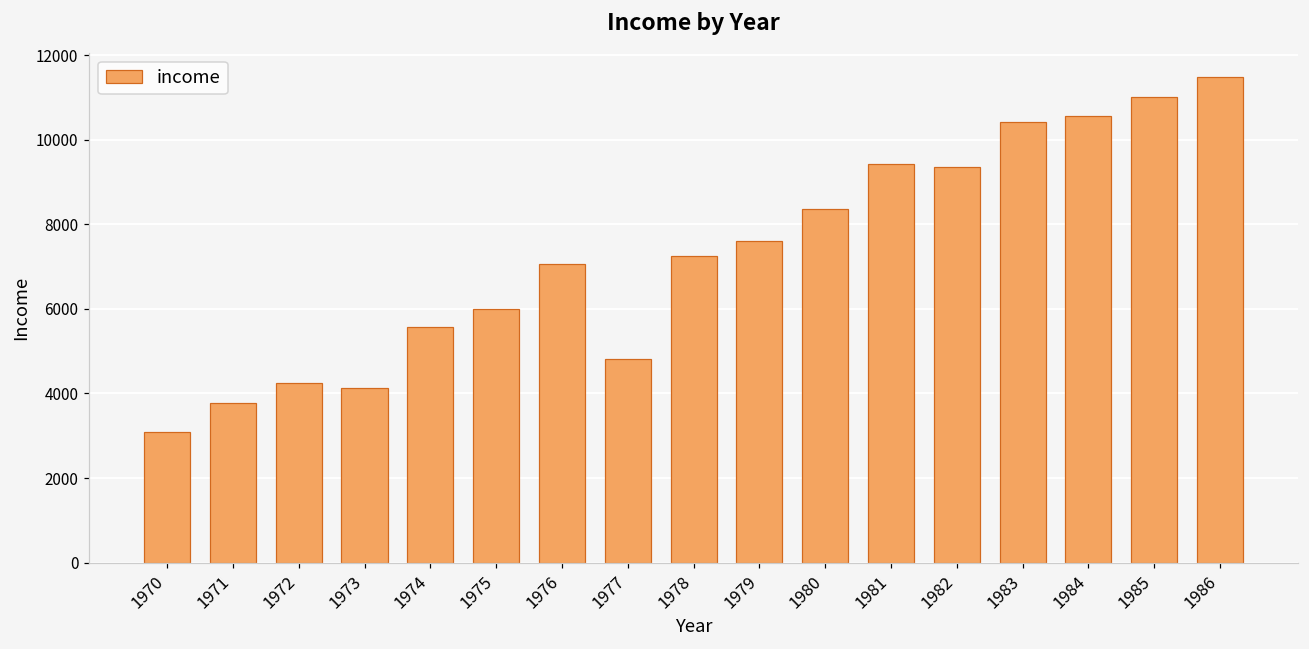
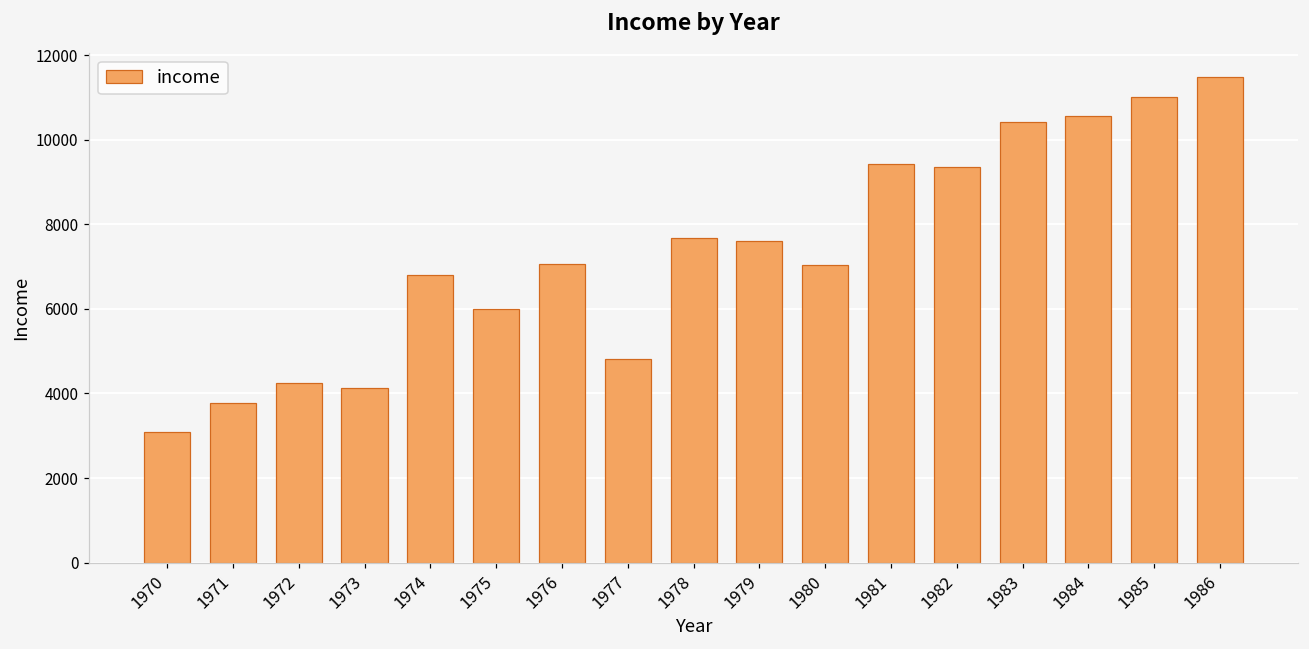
1974: 5600 -> 6800
1978: 7200 -> 7700
1980: 8400 -> 7000
